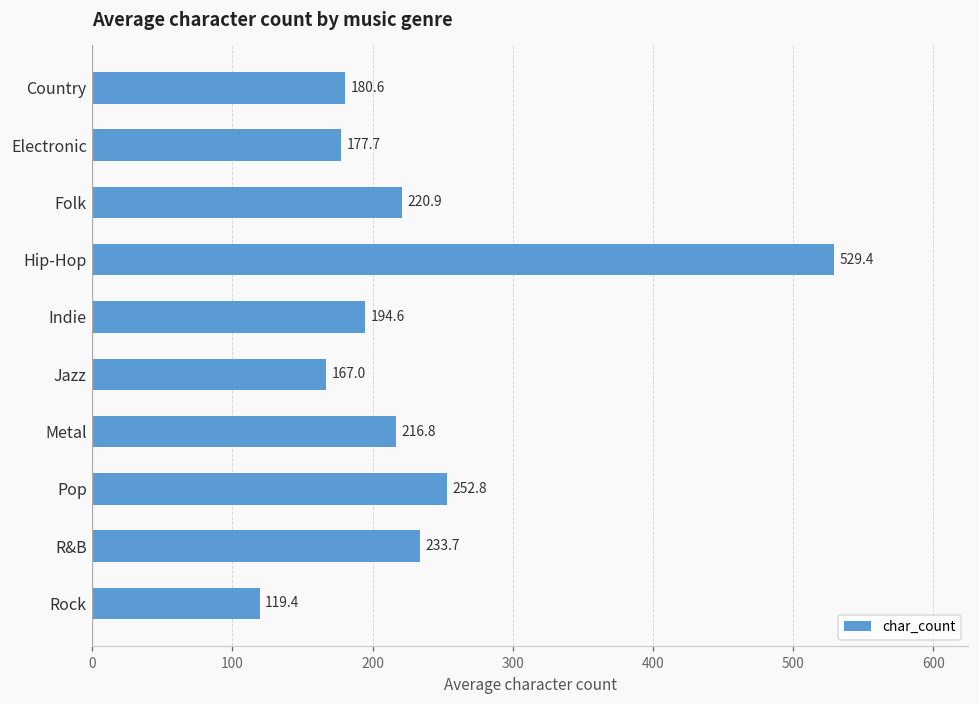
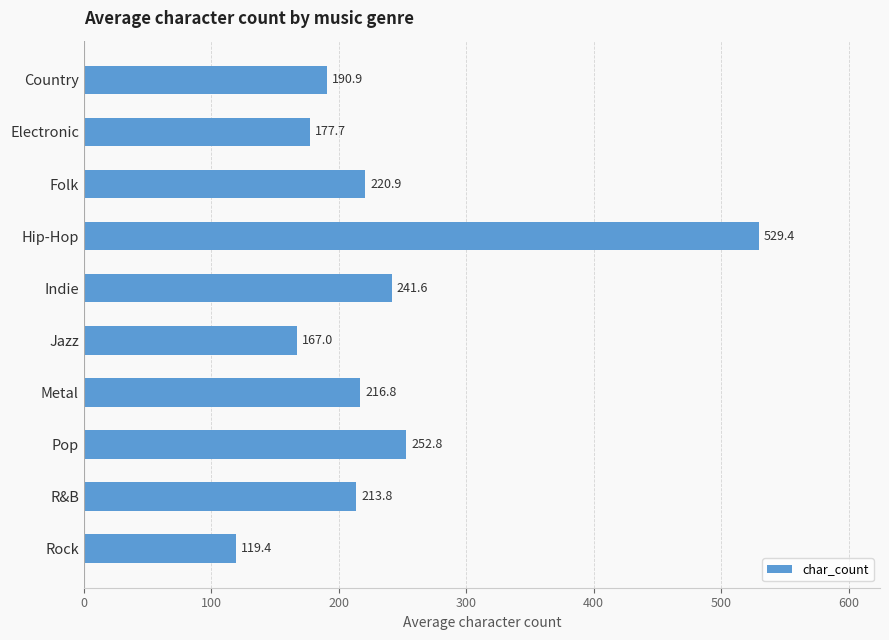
Country: 180.6 -> 190.9
Indie: 194.6 -> 241.6
R&B: 233.7 -> 213.8
